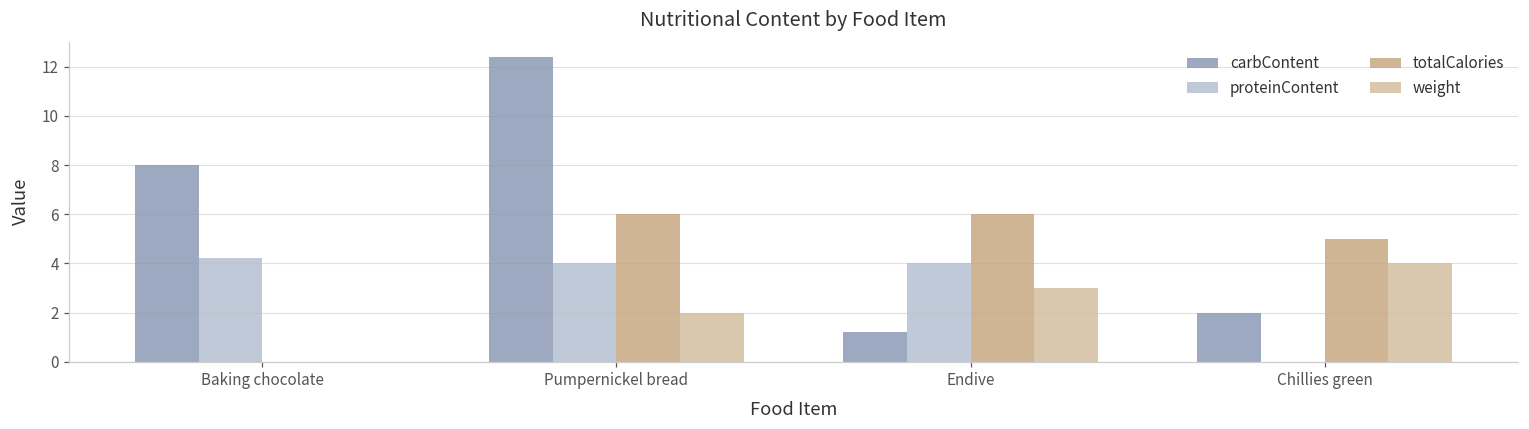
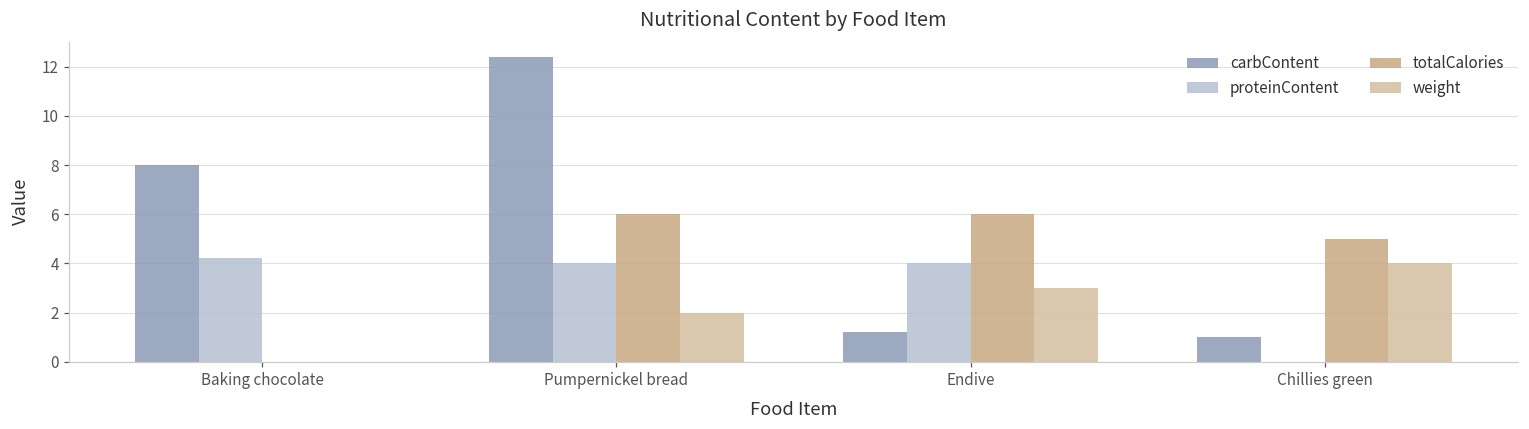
carbContent, Chillies green: 2 -> 1
